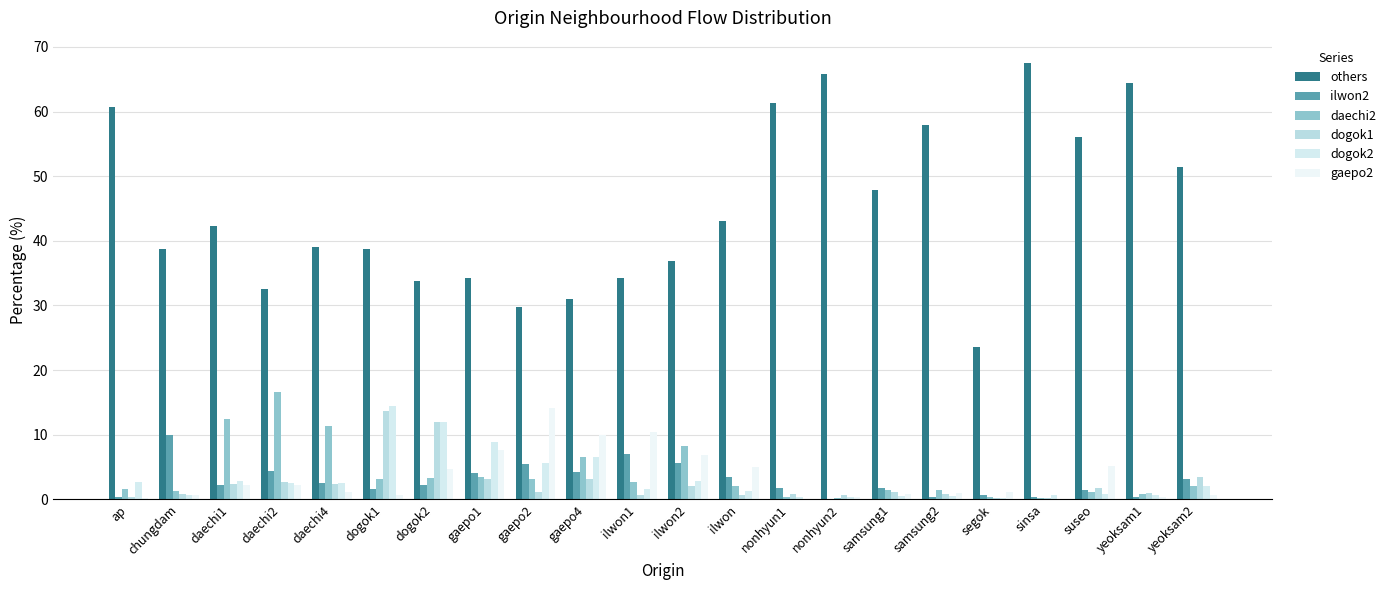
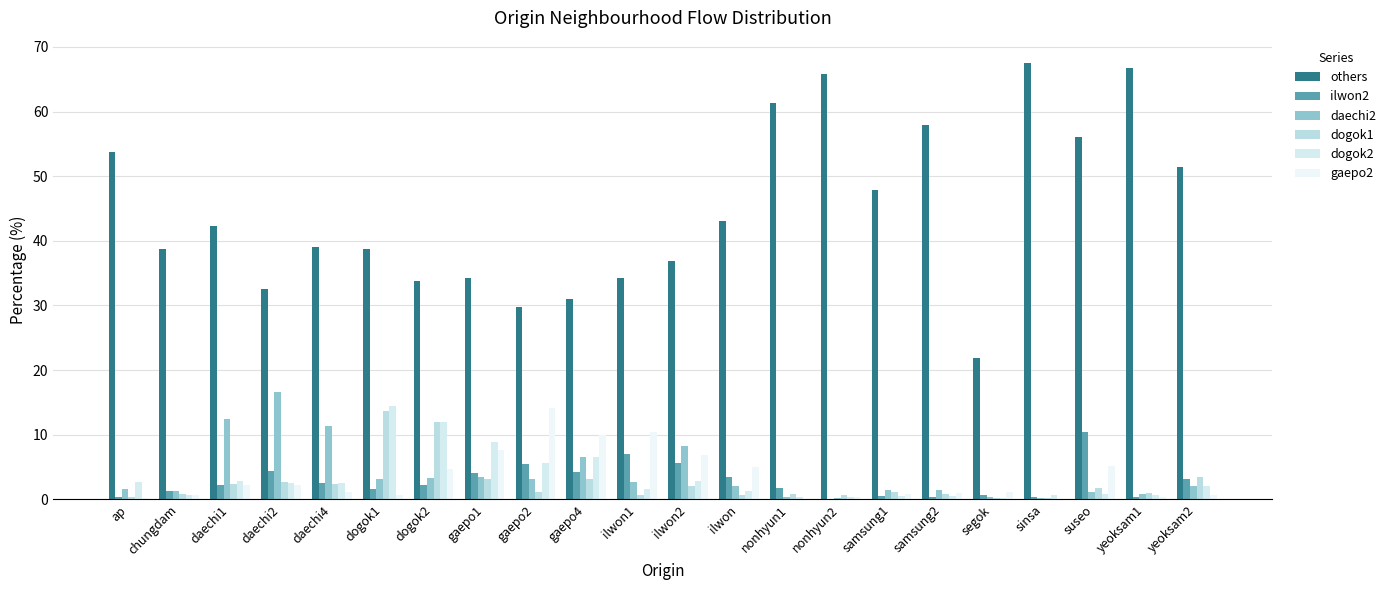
others, ap: 61 -> 54
ilwon2, chungdam: 10 -> 1
ilwon2, samsung1: 2 -> 1
others, segok: 24 -> 22
ilwon2, suseo: 1 -> 10
others, yeoksam1: 65 -> 67
